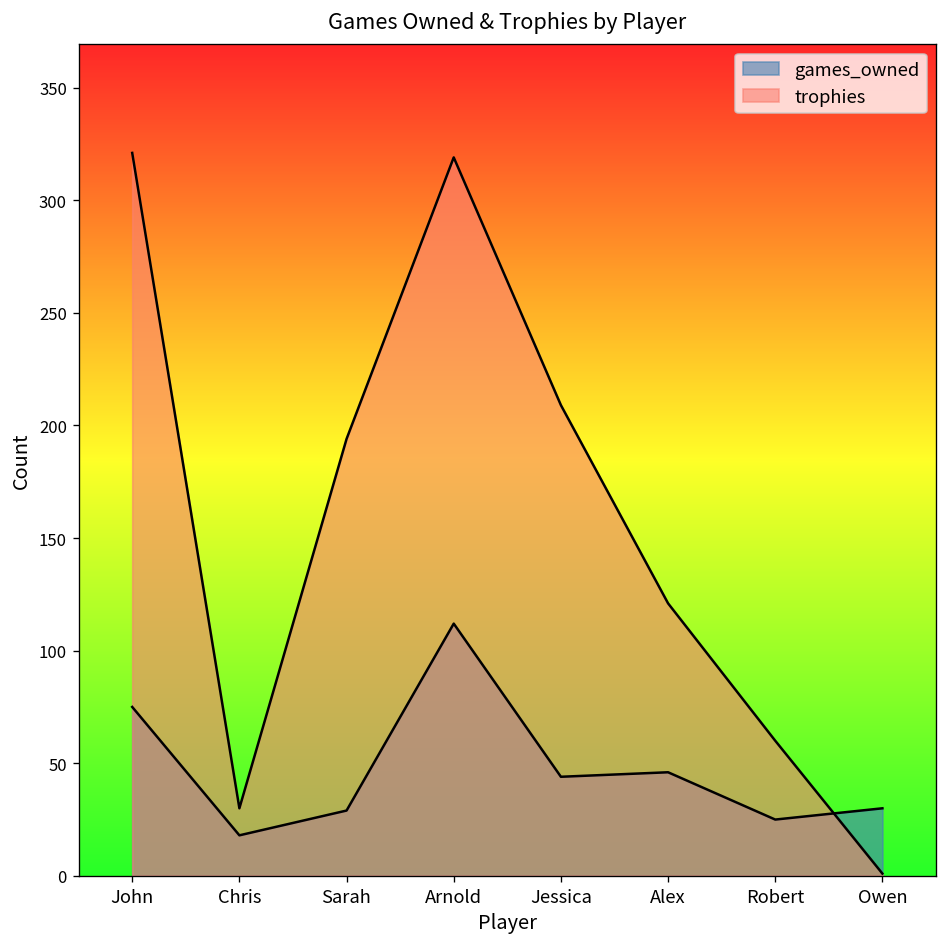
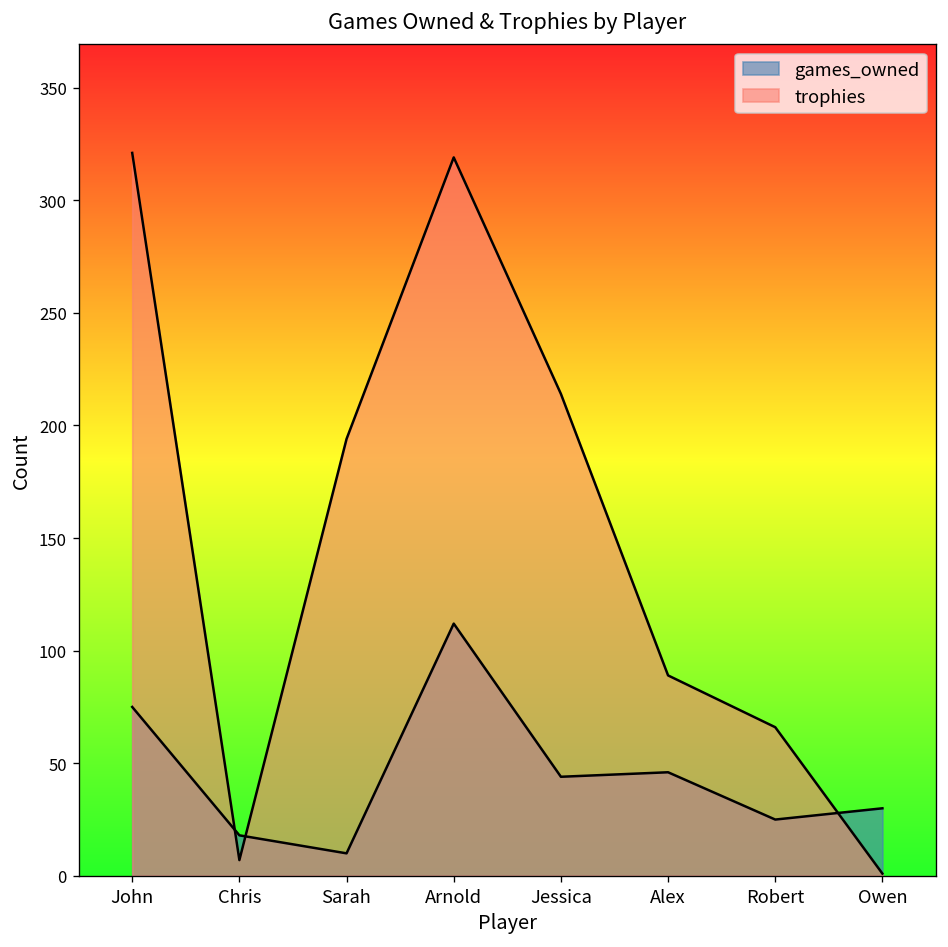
trophies, Chris: 30 -> 7
games_owned, Sarah: 29 -> 10
trophies, Jessica: 209 -> 214
trophies, Alex: 121 -> 89
trophies, Robert: 60 -> 66
